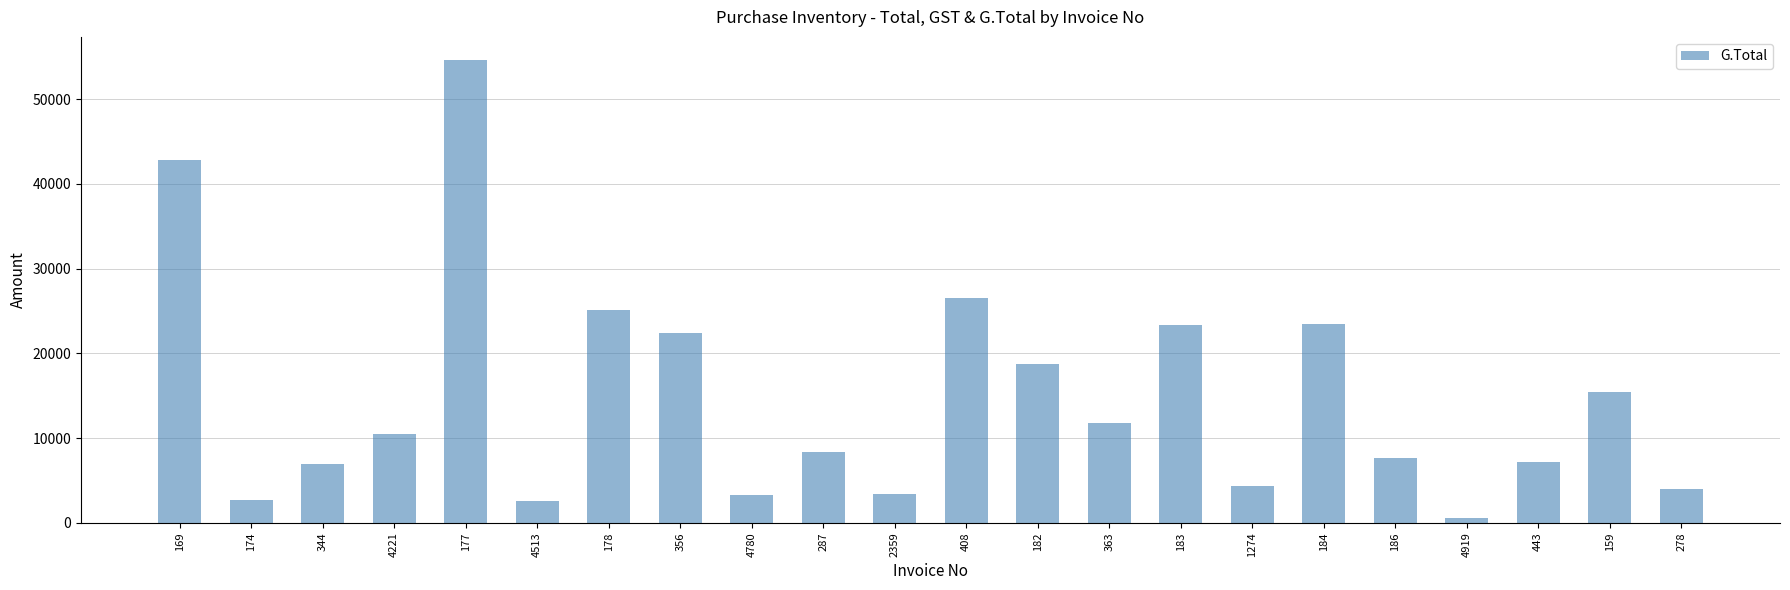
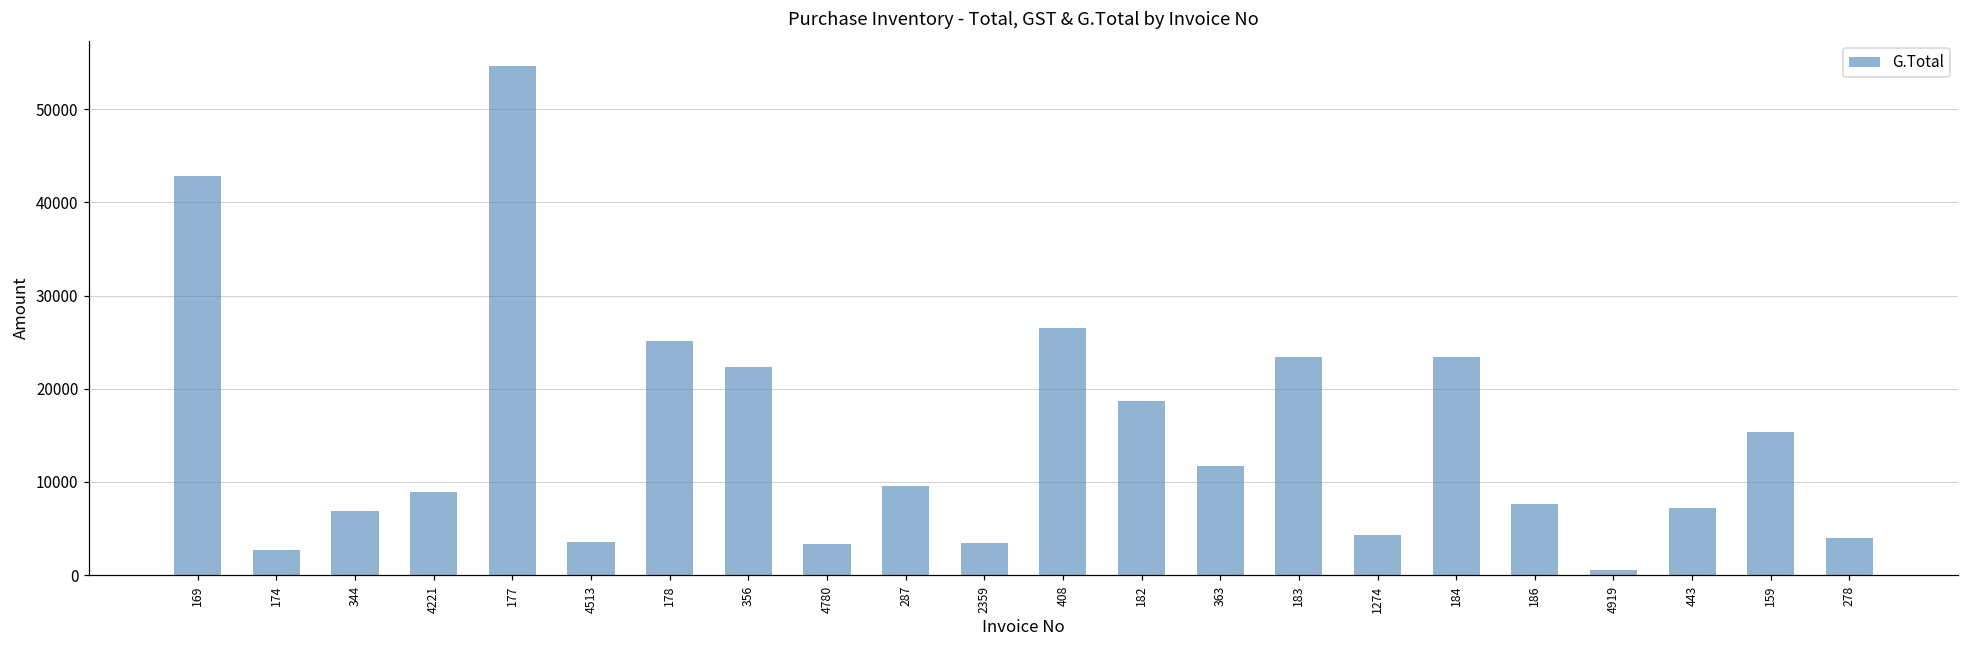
4221: 10000 -> 9000
4513: 3000 -> 4000
287: 8000 -> 10000
